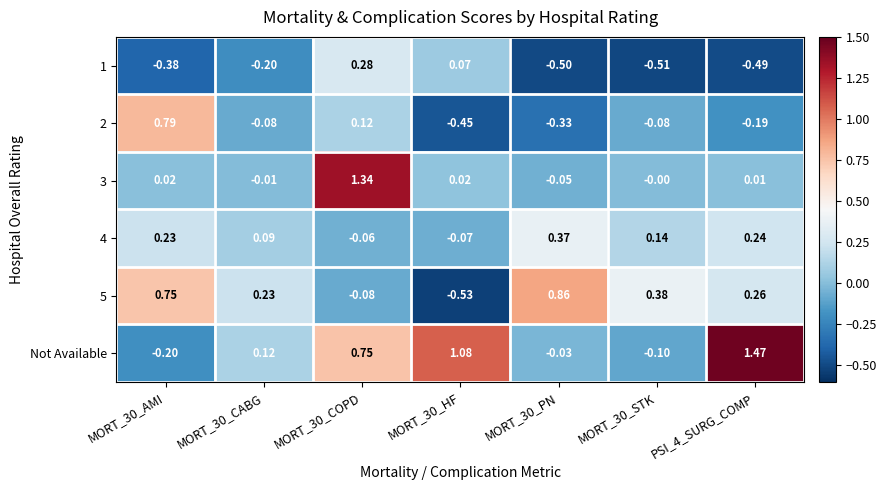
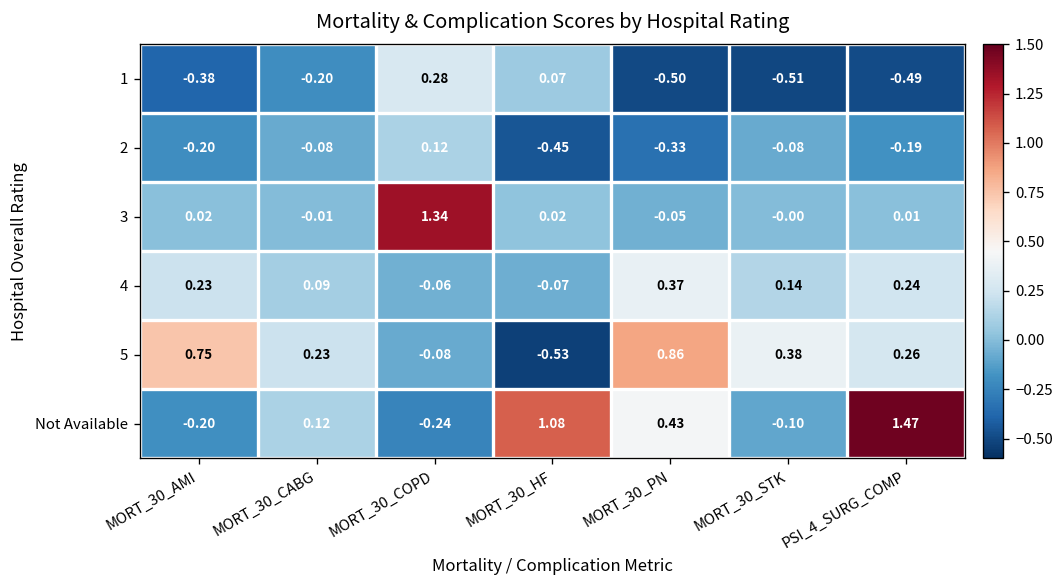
2, MORT_30_AMI: 0.79 -> -0.20
Not Available, MORT_30_COPD: 0.75 -> -0.24
Not Available, MORT_30_PN: -0.03 -> 0.43
